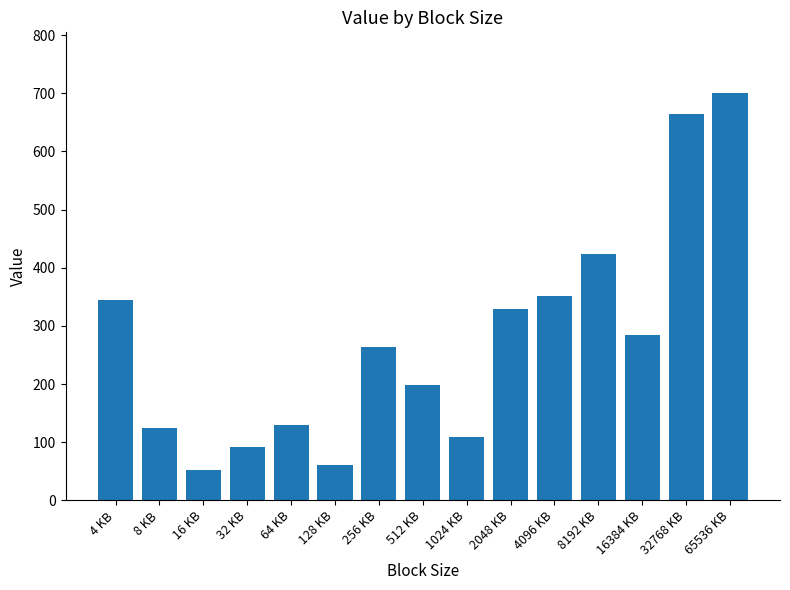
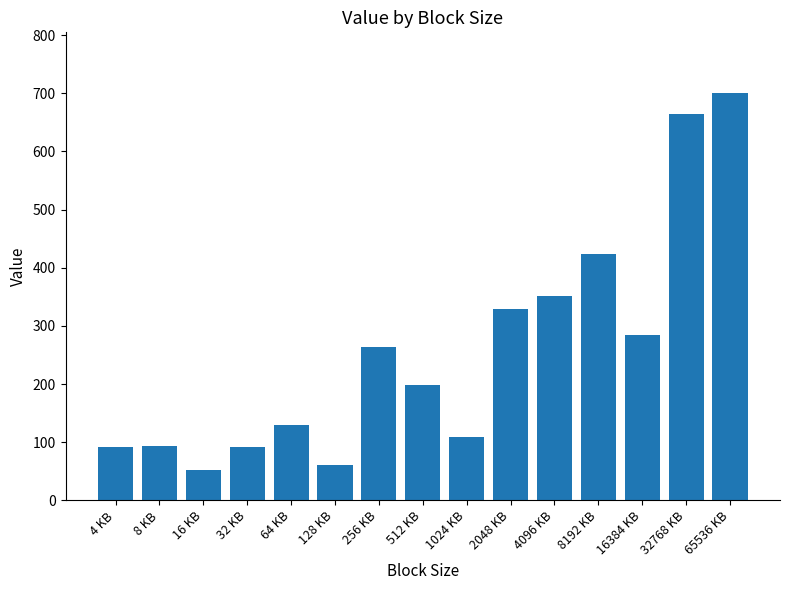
4 KB: 340 -> 90
8 KB: 130 -> 90
